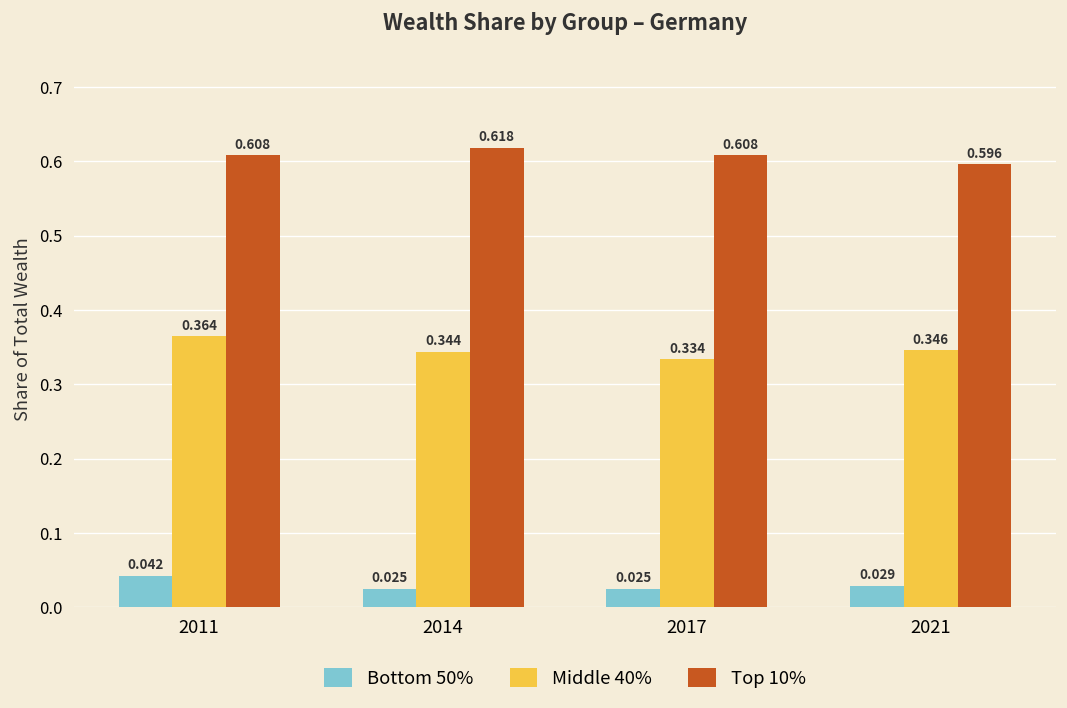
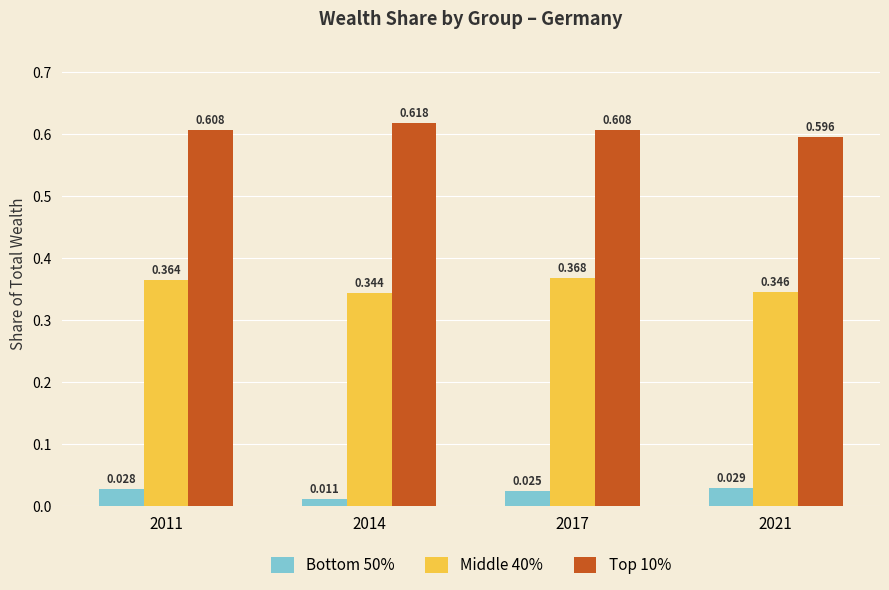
Bottom 50%, 2011: 0.042 -> 0.028
Bottom 50%, 2014: 0.025 -> 0.011
Middle 40%, 2017: 0.334 -> 0.368
